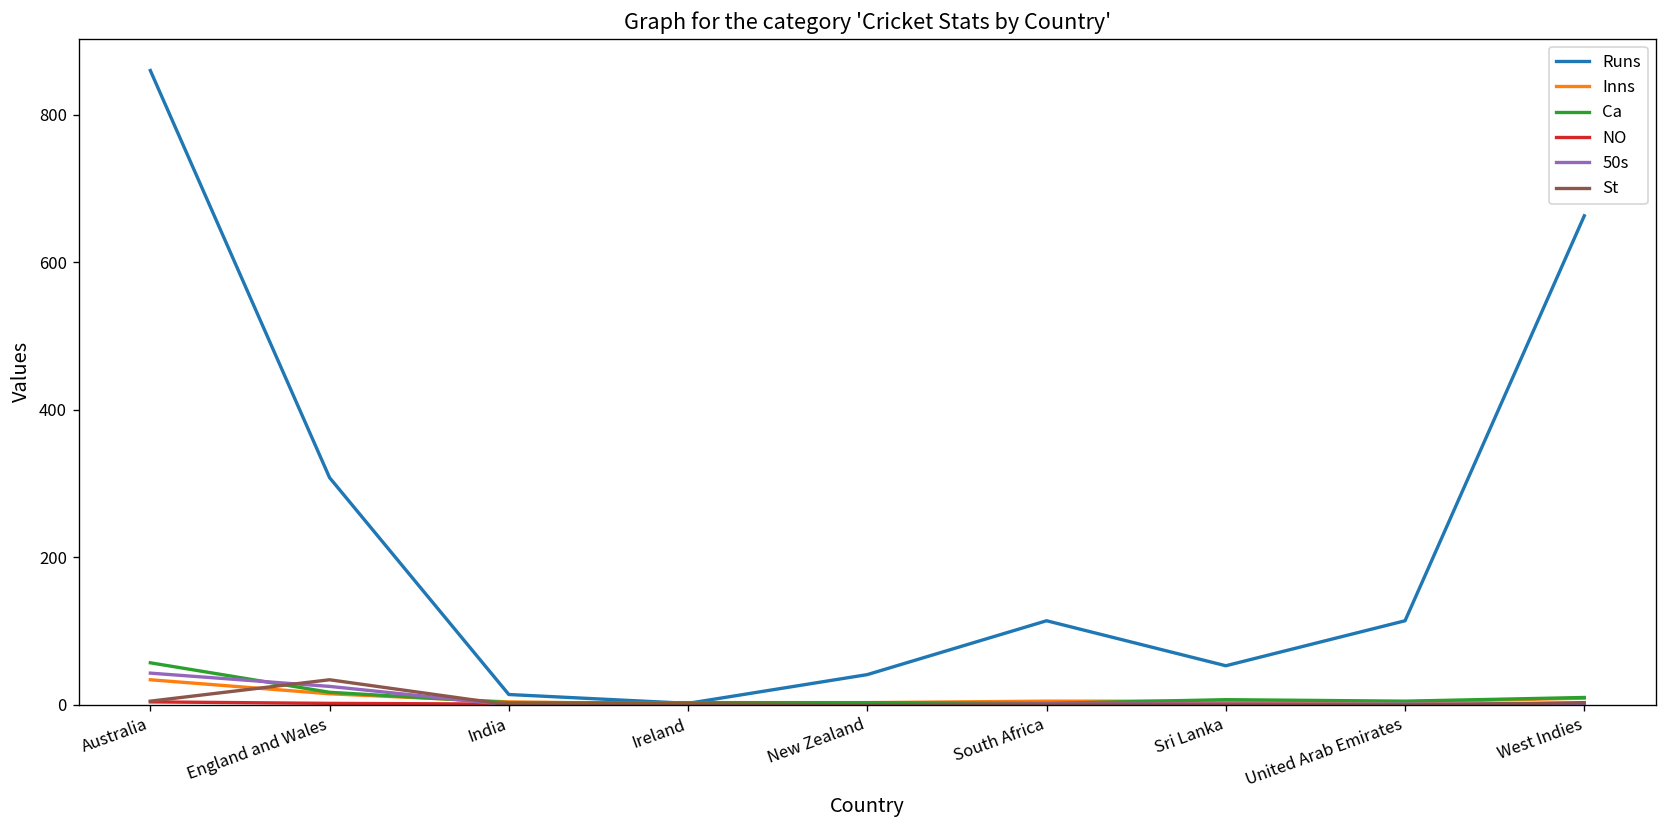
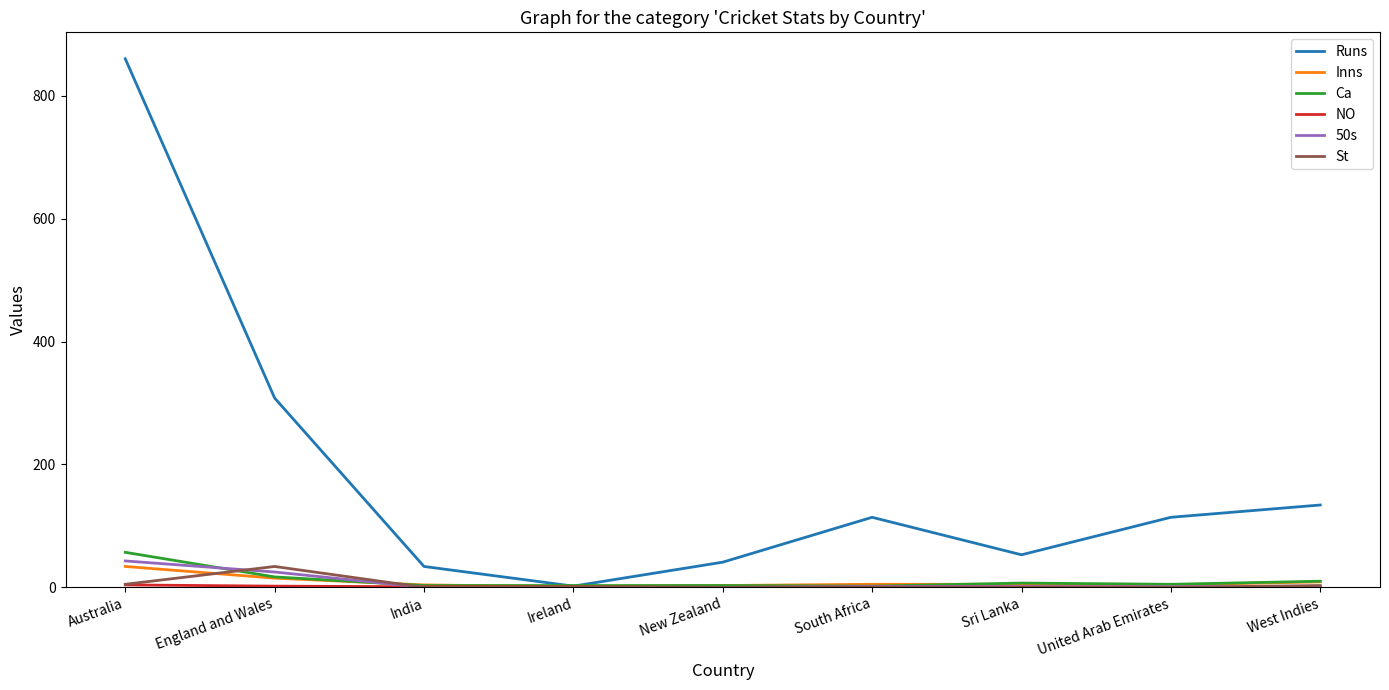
Runs, India: 10 -> 30
Runs, West Indies: 660 -> 130
